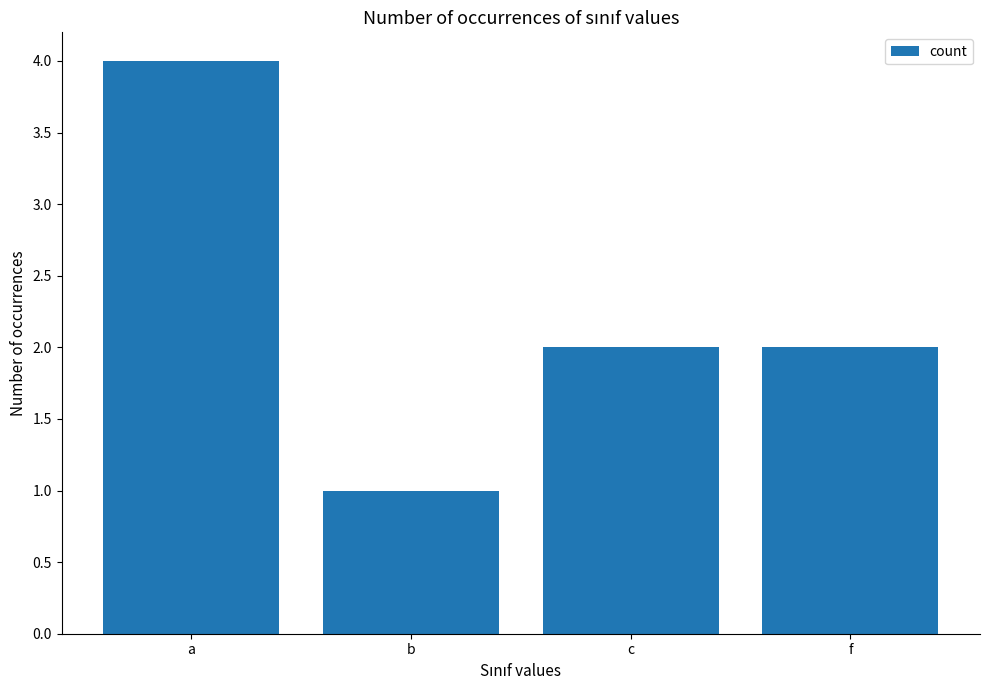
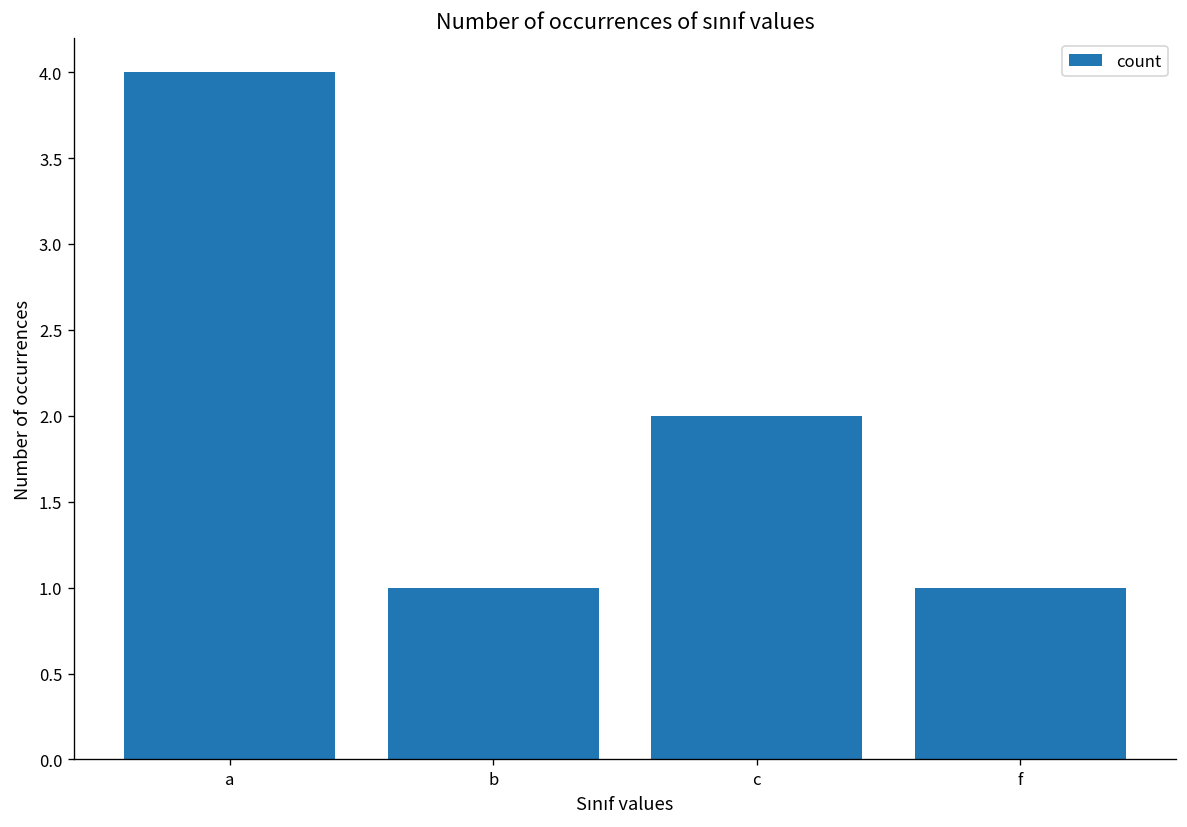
f: 2 -> 1
